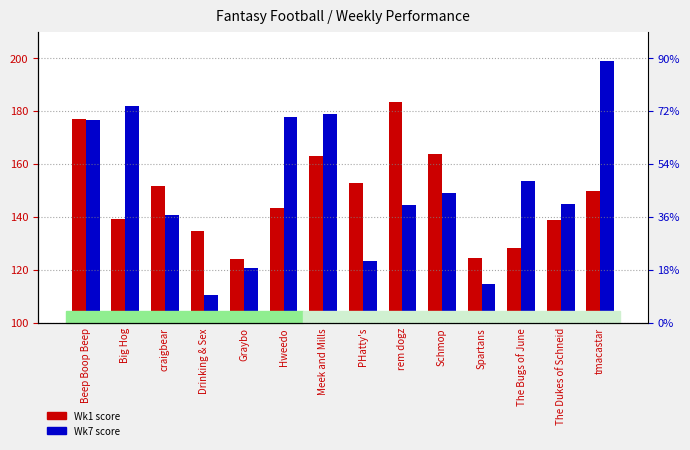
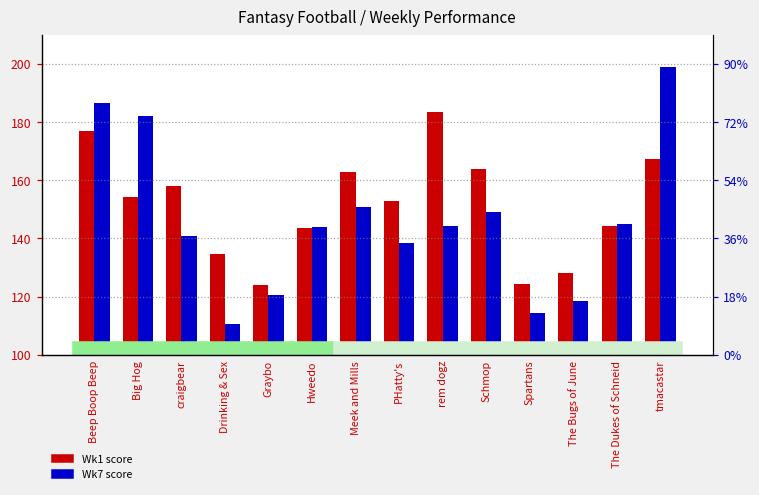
Wk7 score, Beep Boop Beep: 176 -> 187
Wk1 score, Big Hog: 139 -> 154
Wk1 score, craigbear: 152 -> 158
Wk7 score, Hweedo: 178 -> 144
Wk7 score, Meek and Mills: 179 -> 151
Wk7 score, PHatty's: 123 -> 139
Wk7 score, The Bugs of June: 153 -> 118
Wk1 score, The Dukes of Schneid: 139 -> 144
Wk1 score, tmacastar: 150 -> 167
